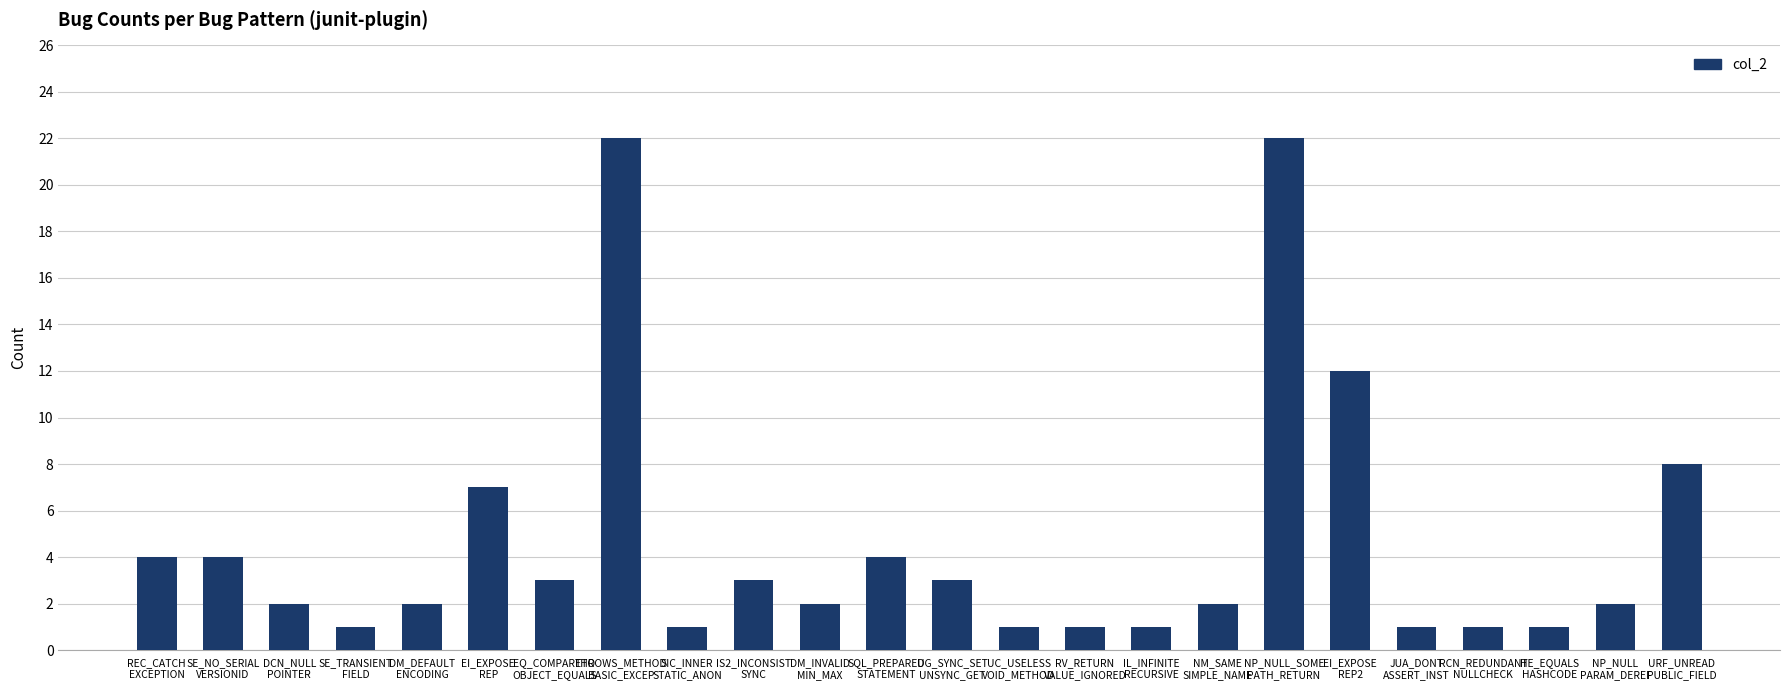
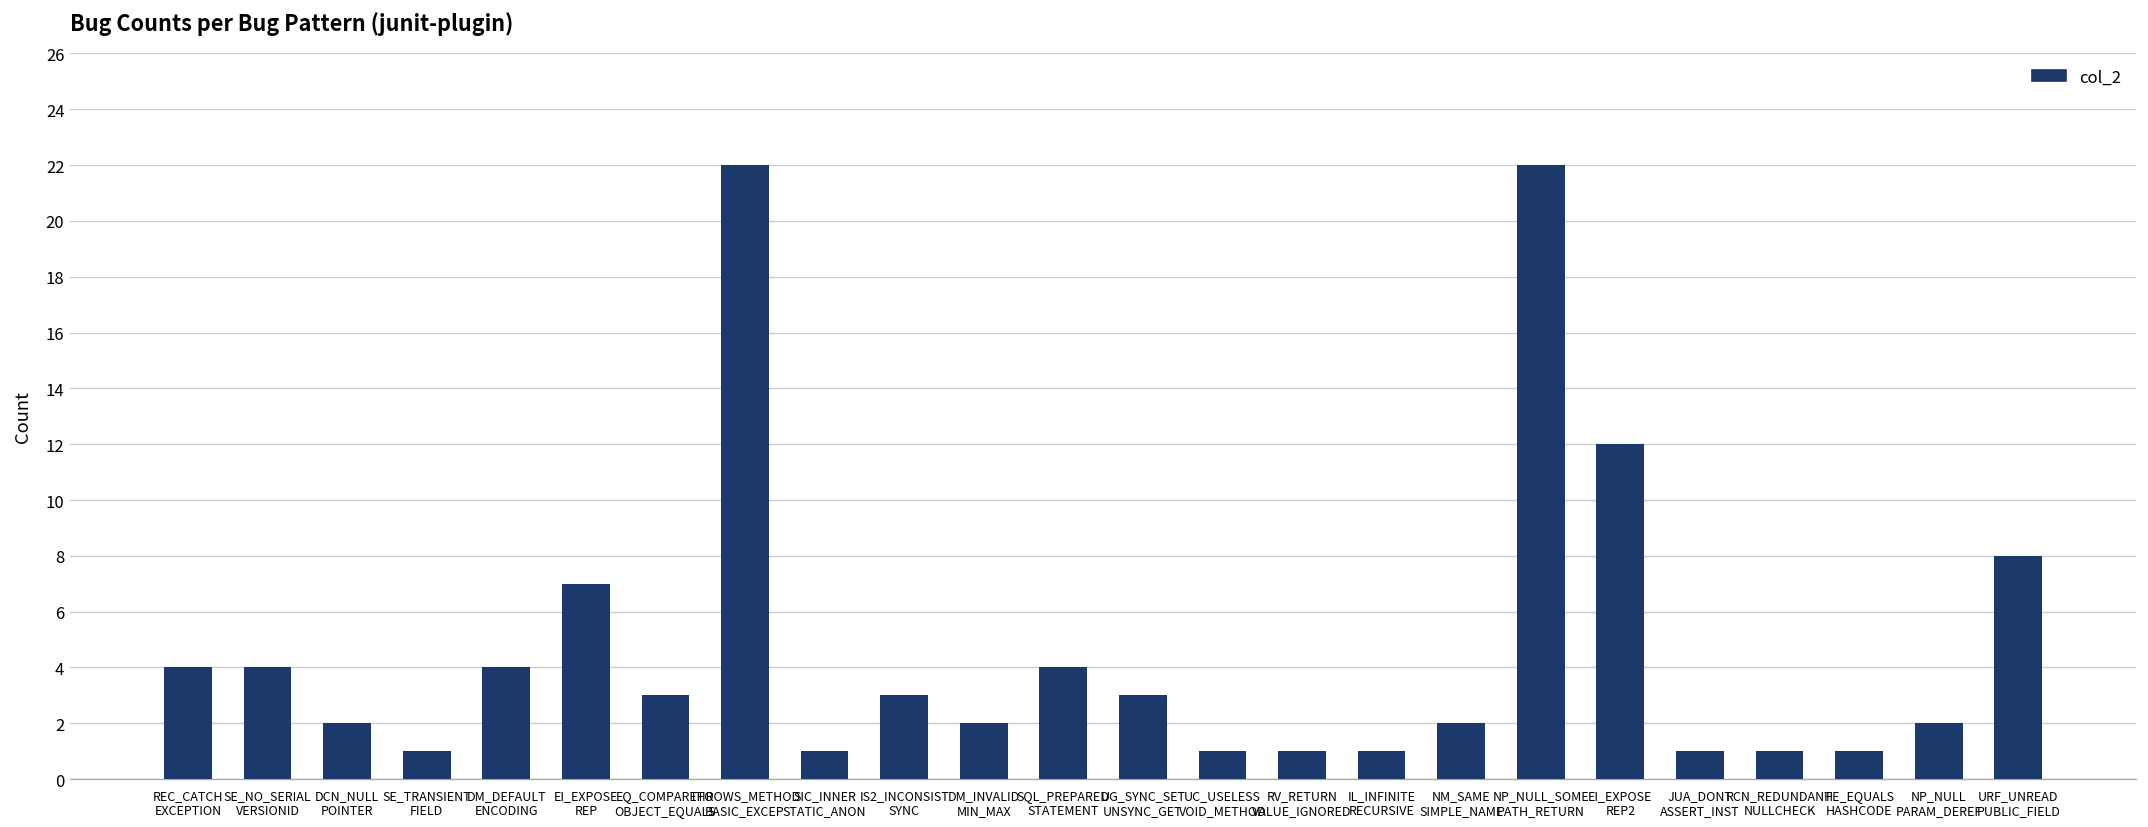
DM_DEFAULT ENCODING: 2 -> 4
